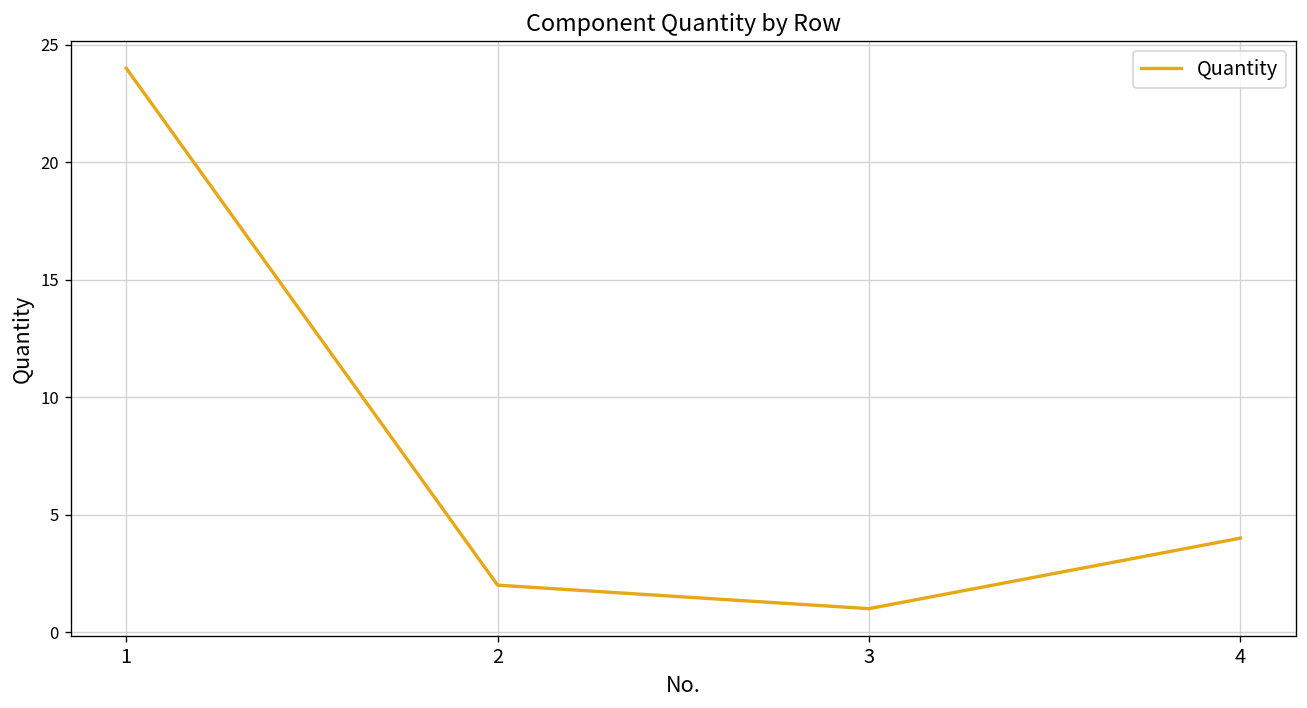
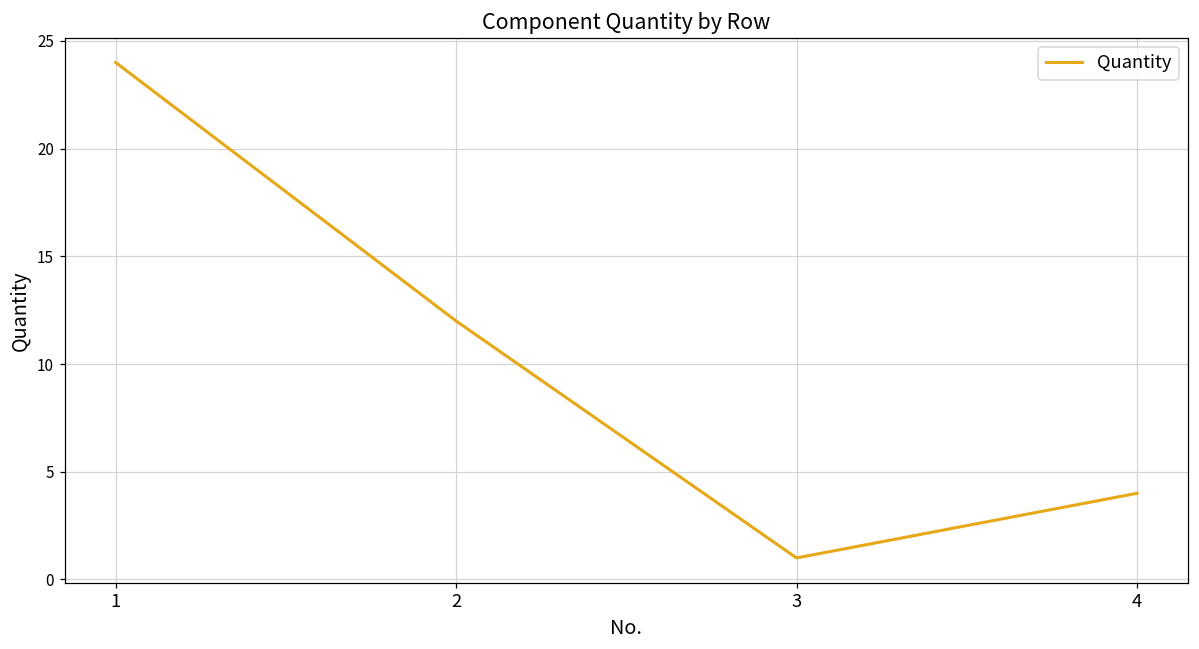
2: 2 -> 12
